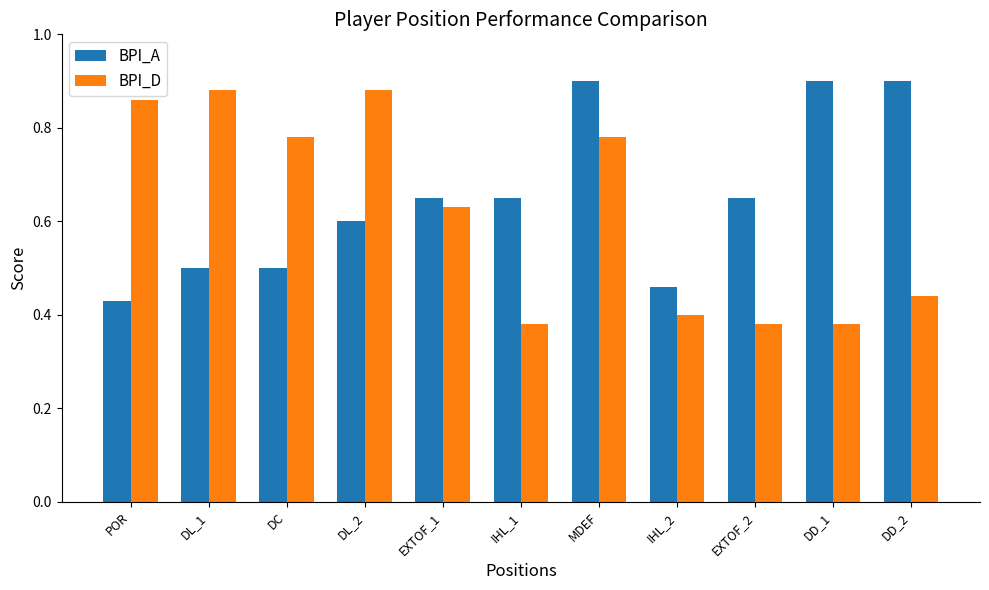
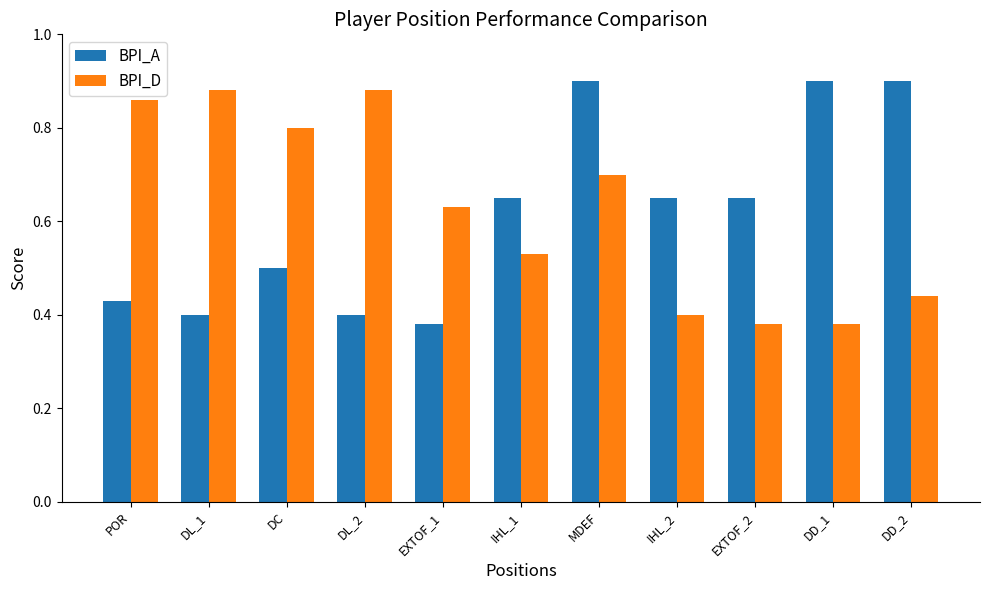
BPI_A, DL_1: 0.5 -> 0.4
BPI_D, DC: 0.78 -> 0.80
BPI_A, DL_2: 0.6 -> 0.4
BPI_A, EXTOF_1: 0.65 -> 0.38
BPI_D, IHL_1: 0.38 -> 0.53
BPI_D, MDEF: 0.78 -> 0.70
BPI_A, IHL_2: 0.46 -> 0.65
